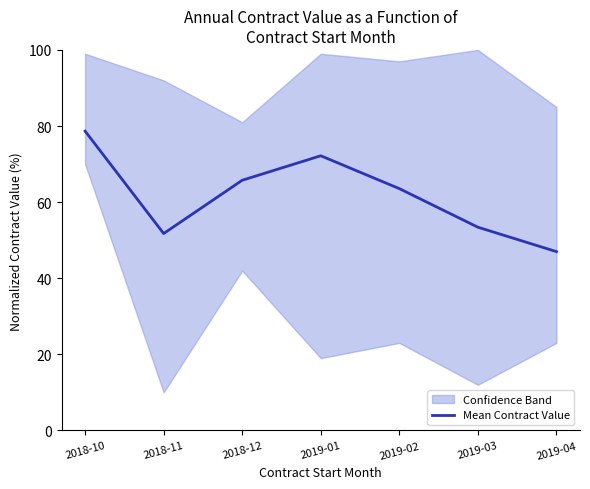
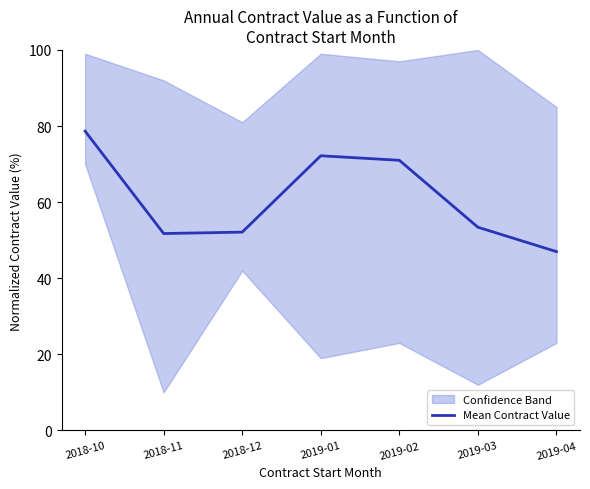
Mean Contract Value, 2018-12: 66 -> 52
Mean Contract Value, 2019-02: 64 -> 71
